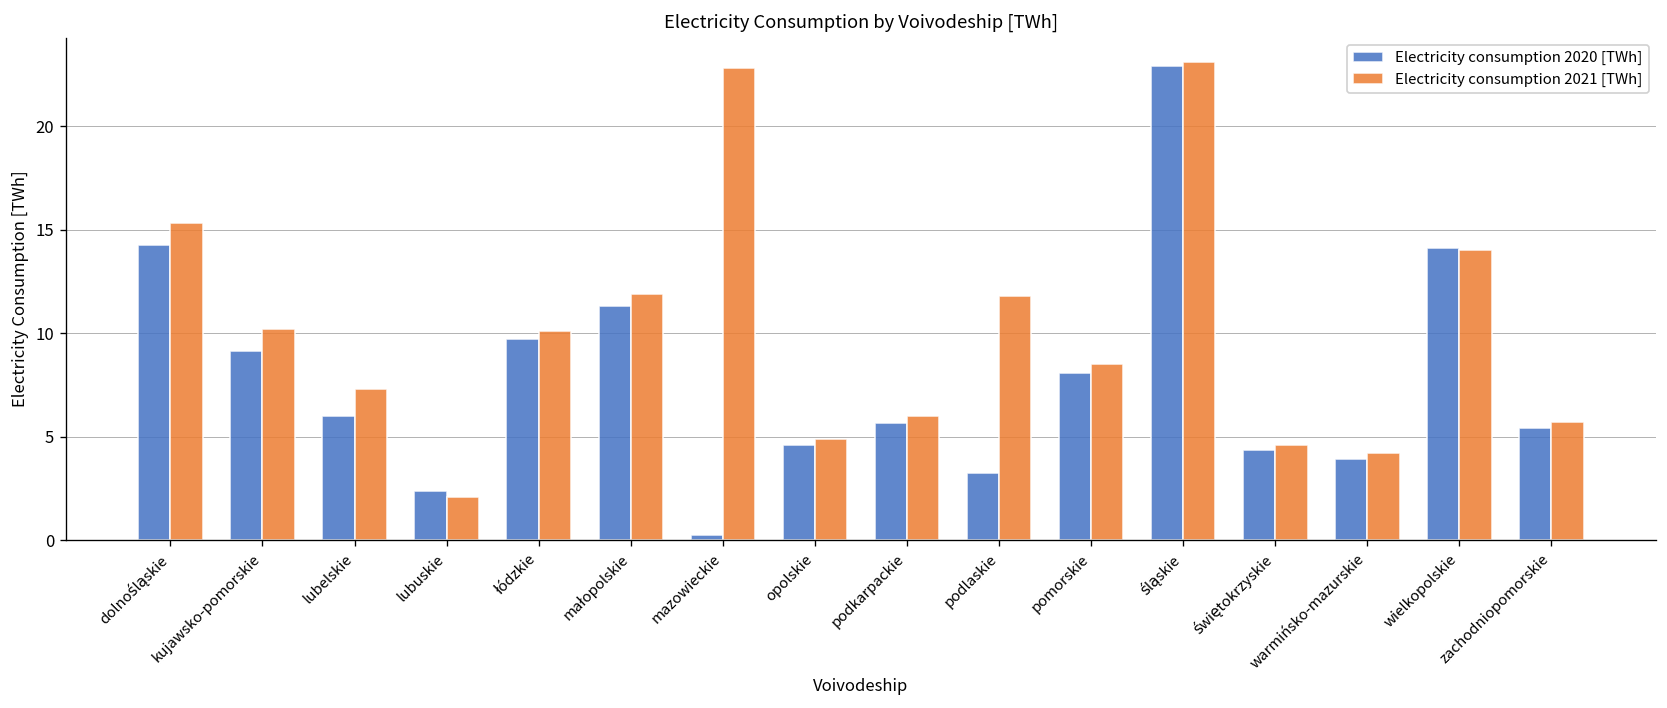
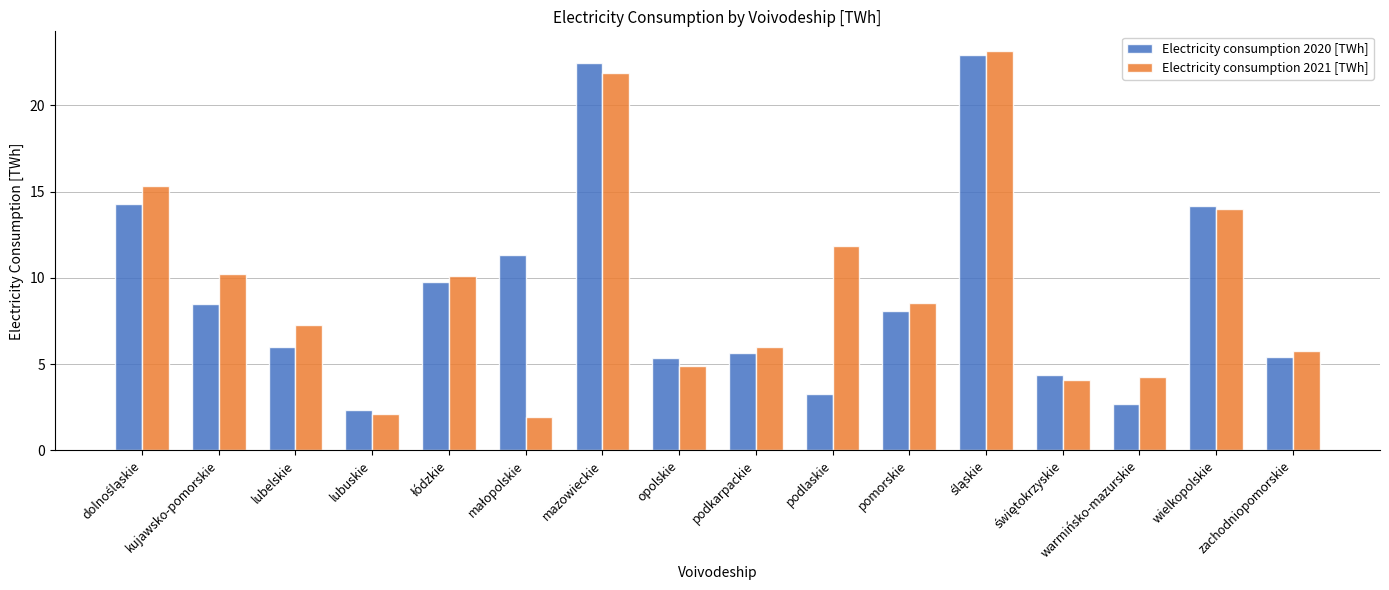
Electricity consumption 2020 [TWh], kujawsko-pomorskie: 9.1 -> 8.5
Electricity consumption 2021 [TWh], małopolskie: 11.9 -> 1.9
Electricity consumption 2020 [TWh], mazowieckie: 0.3 -> 22.5
Electricity consumption 2021 [TWh], mazowieckie: 22.8 -> 21.9
Electricity consumption 2020 [TWh], opolskie: 4.6 -> 5.4
Electricity consumption 2021 [TWh], świętokrzyskie: 4.6 -> 4.1
Electricity consumption 2020 [TWh], warmińsko-mazurskie: 3.9 -> 2.7
